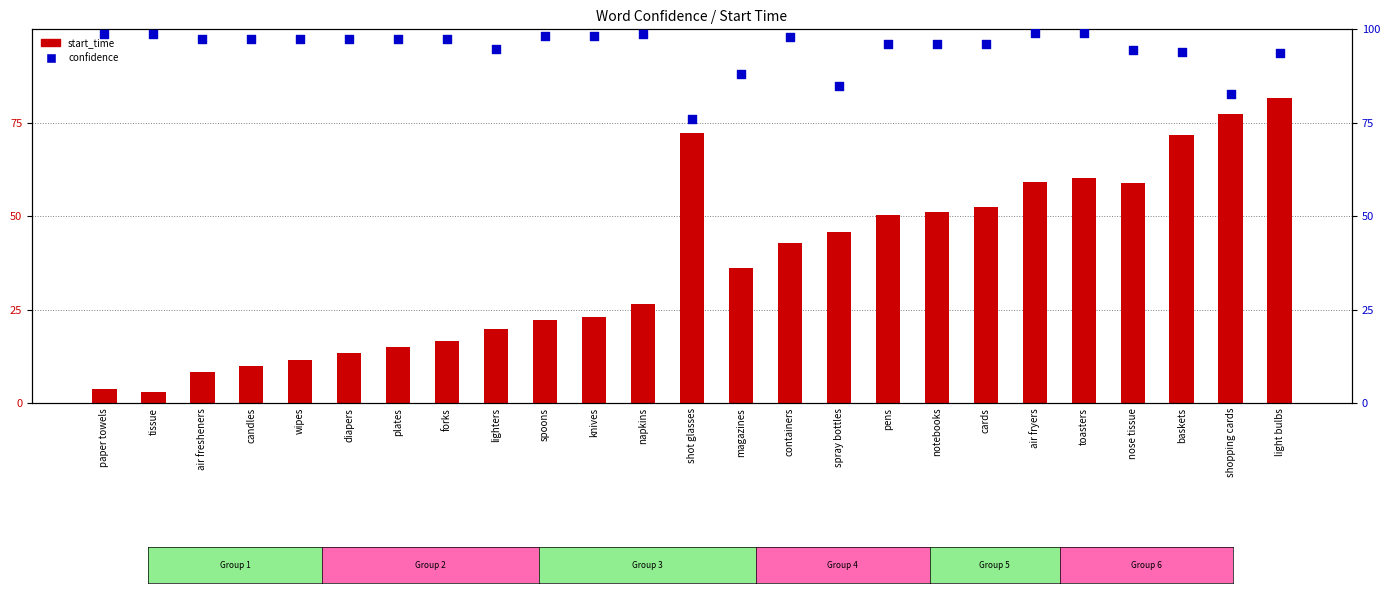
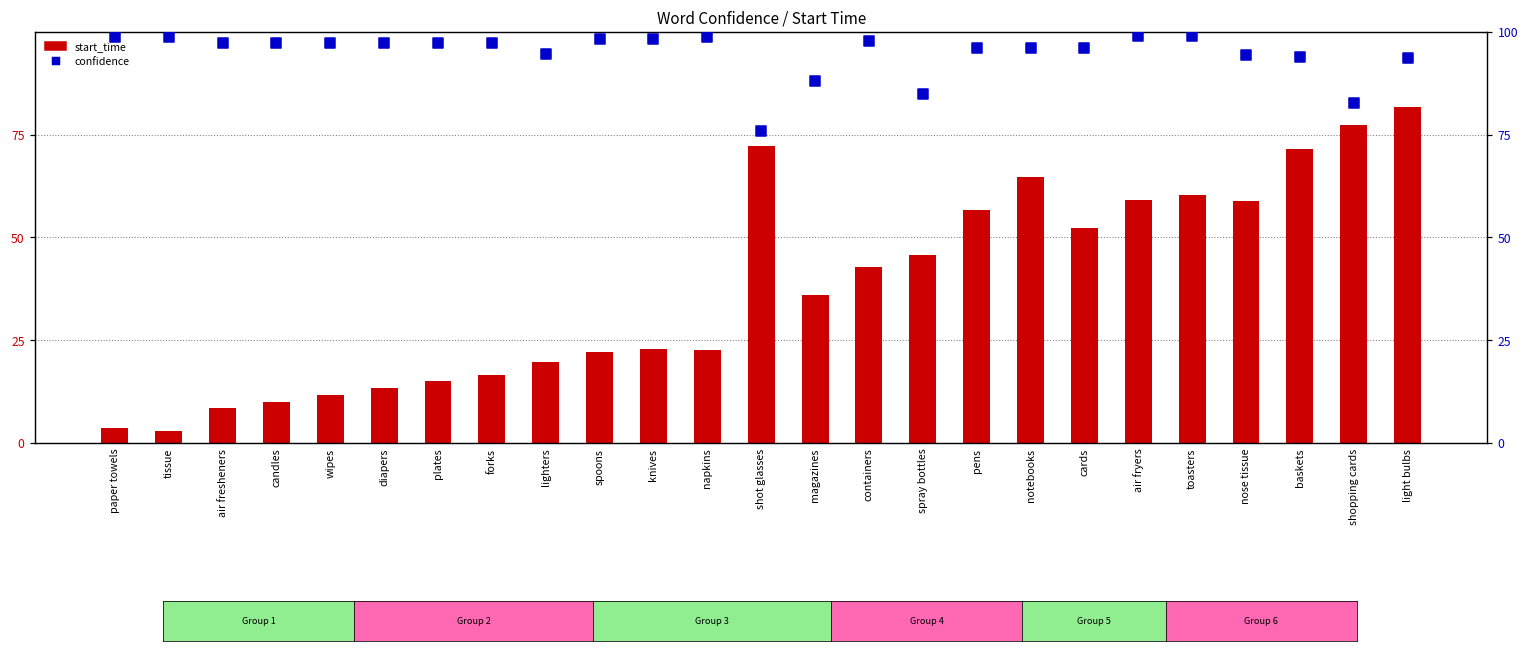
start_time, napkins: 27 -> 23
start_time, pens: 50 -> 57
start_time, notebooks: 51 -> 65
